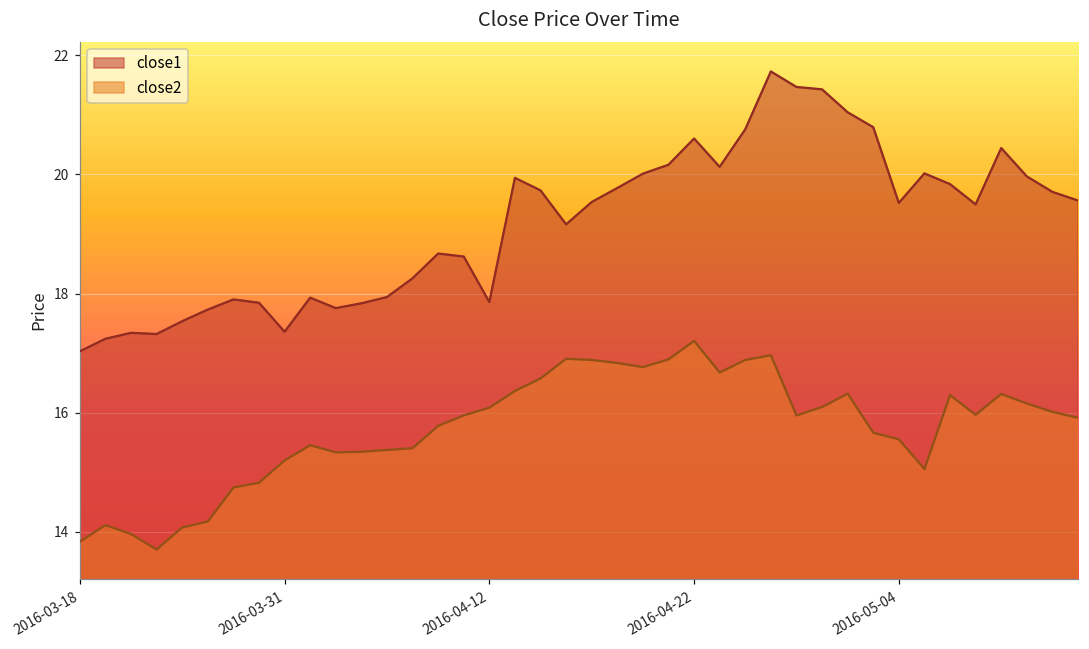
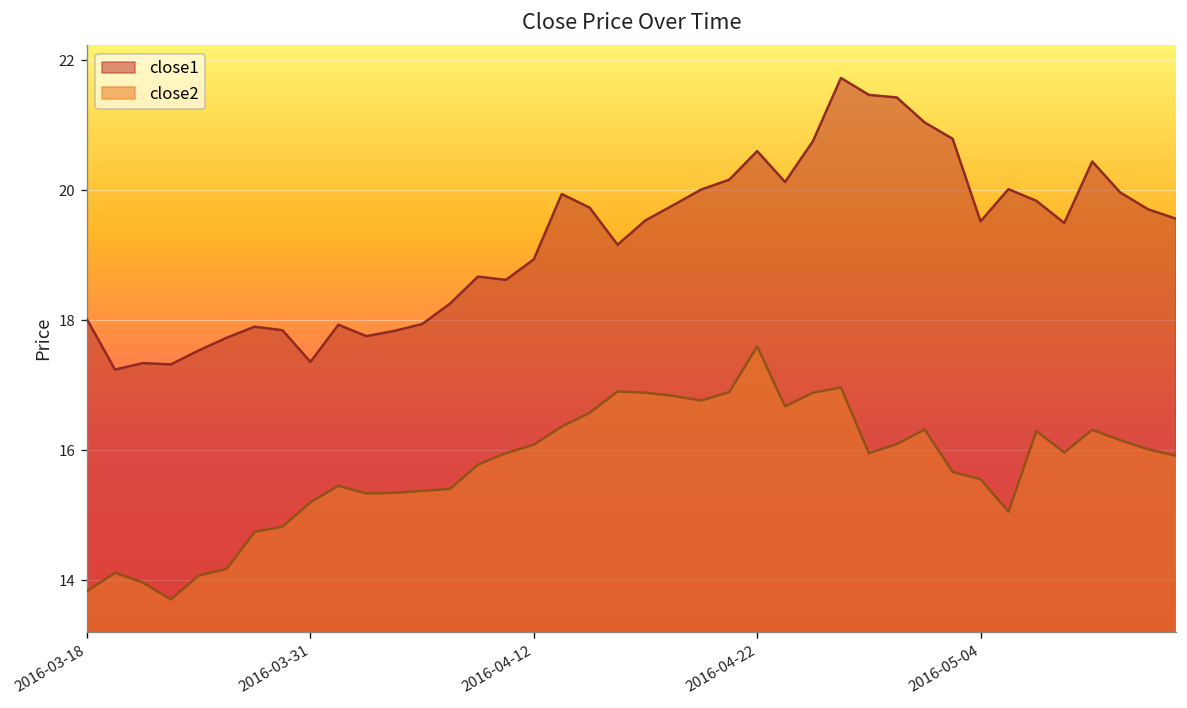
close1, 2016-03-18: 17.0 -> 18.0
close1, 2016-04-12: 17.9 -> 18.9
close2, 2016-04-22: 17.2 -> 17.6
